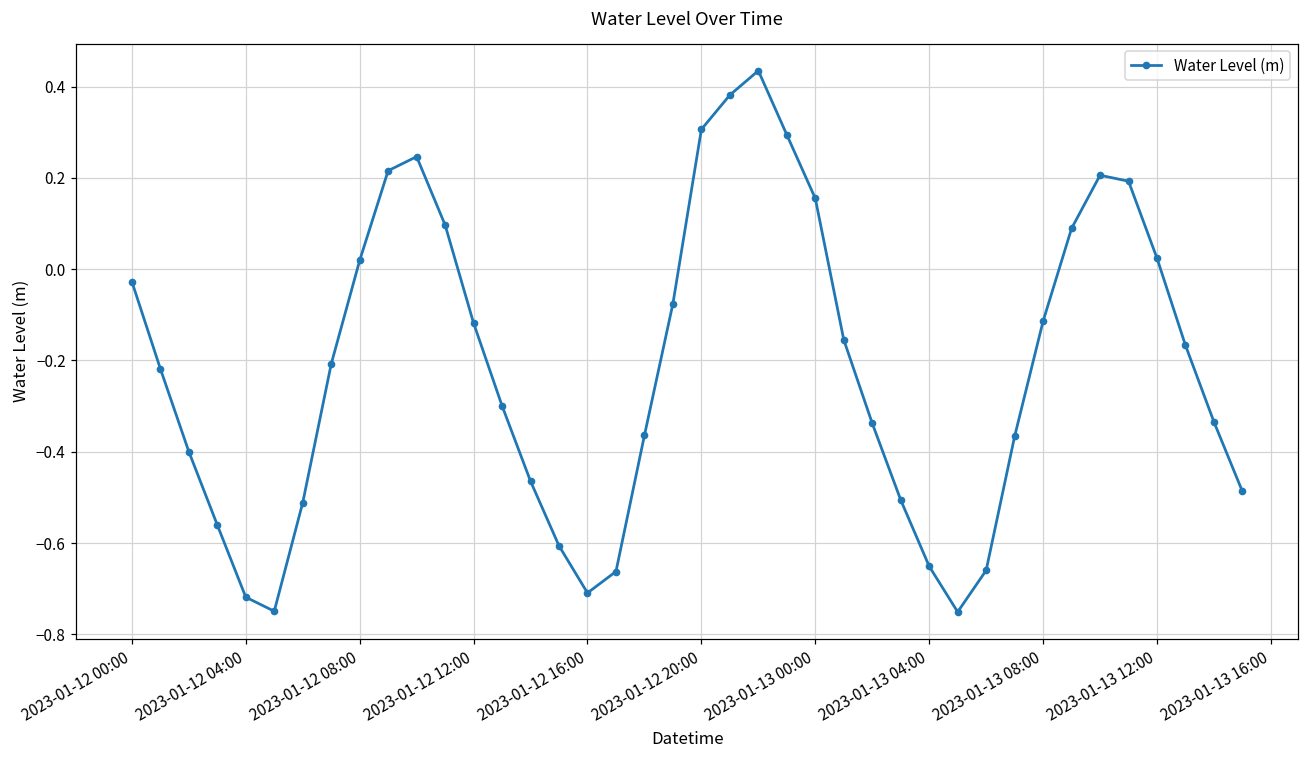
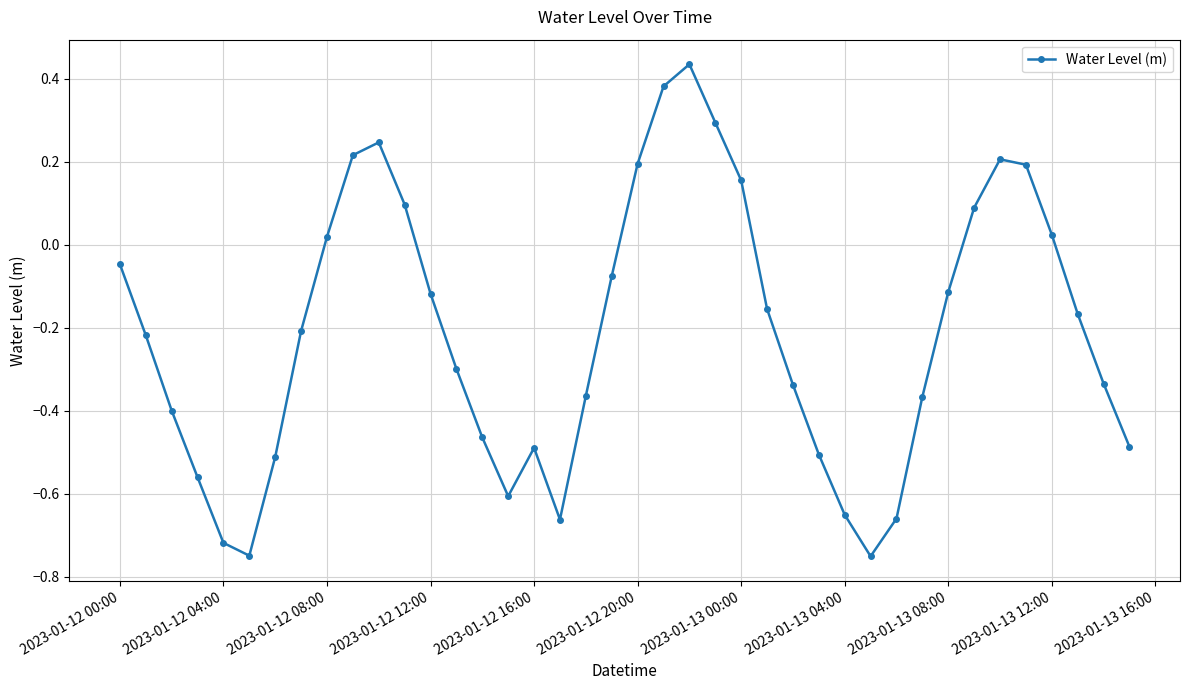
2023-01-12 00:00: -0.03 -> -0.05
2023-01-12 16:00: -0.71 -> -0.49
2023-01-12 20:00: 0.31 -> 0.20
